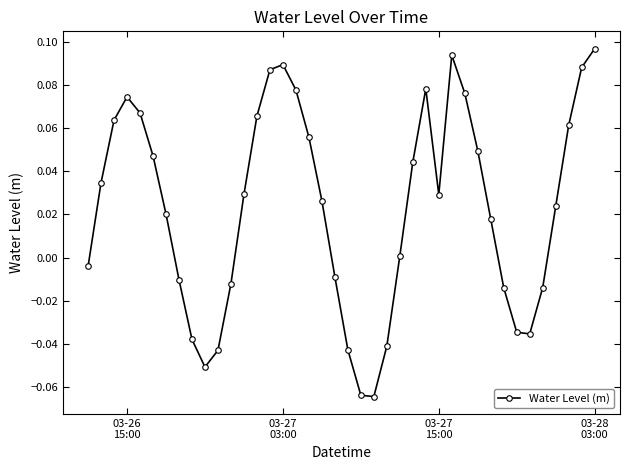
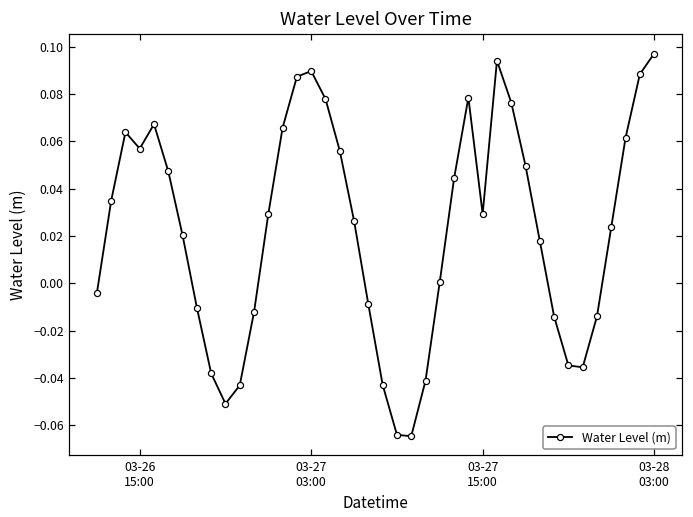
03-26 15:00: 0.075 -> 0.057
